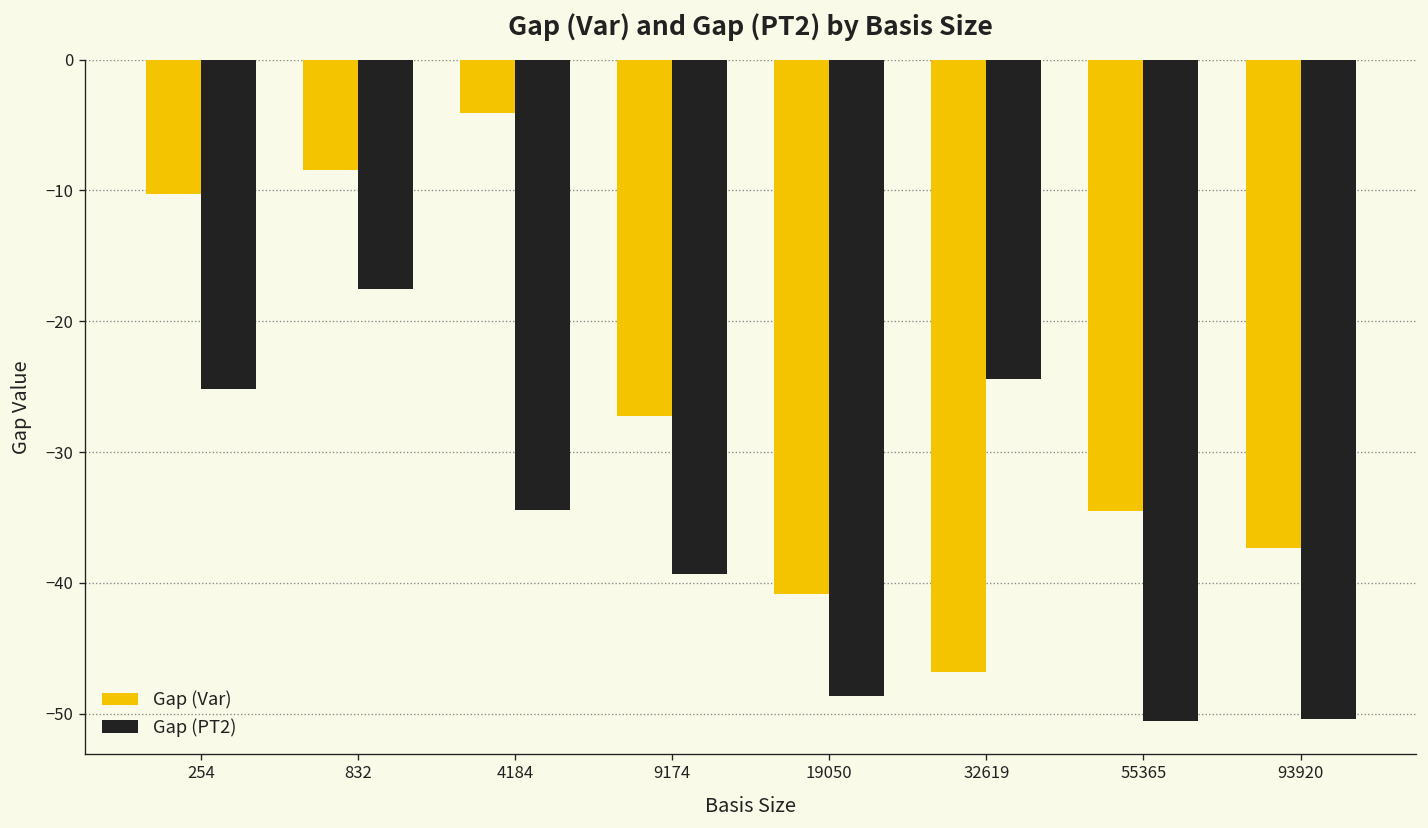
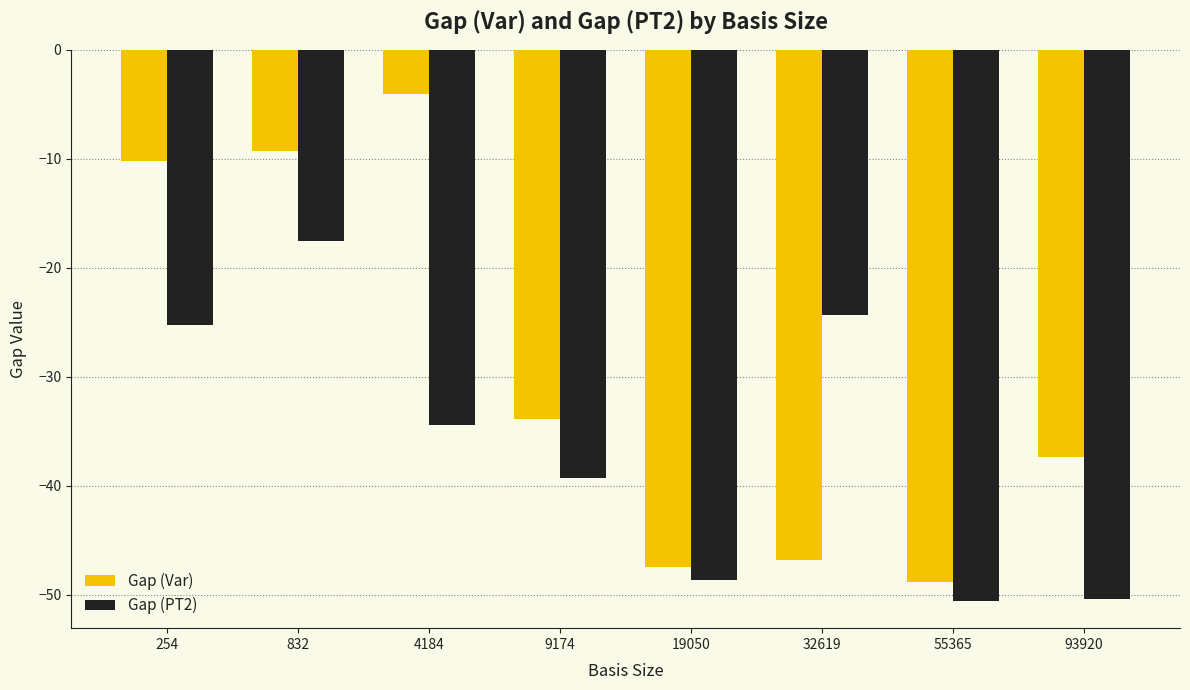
Gap (Var), 832: -8.5 -> -9.3
Gap (Var), 9174: -27.2 -> -33.9
Gap (Var), 19050: -40.9 -> -47.5
Gap (Var), 55365: -34.5 -> -48.8
